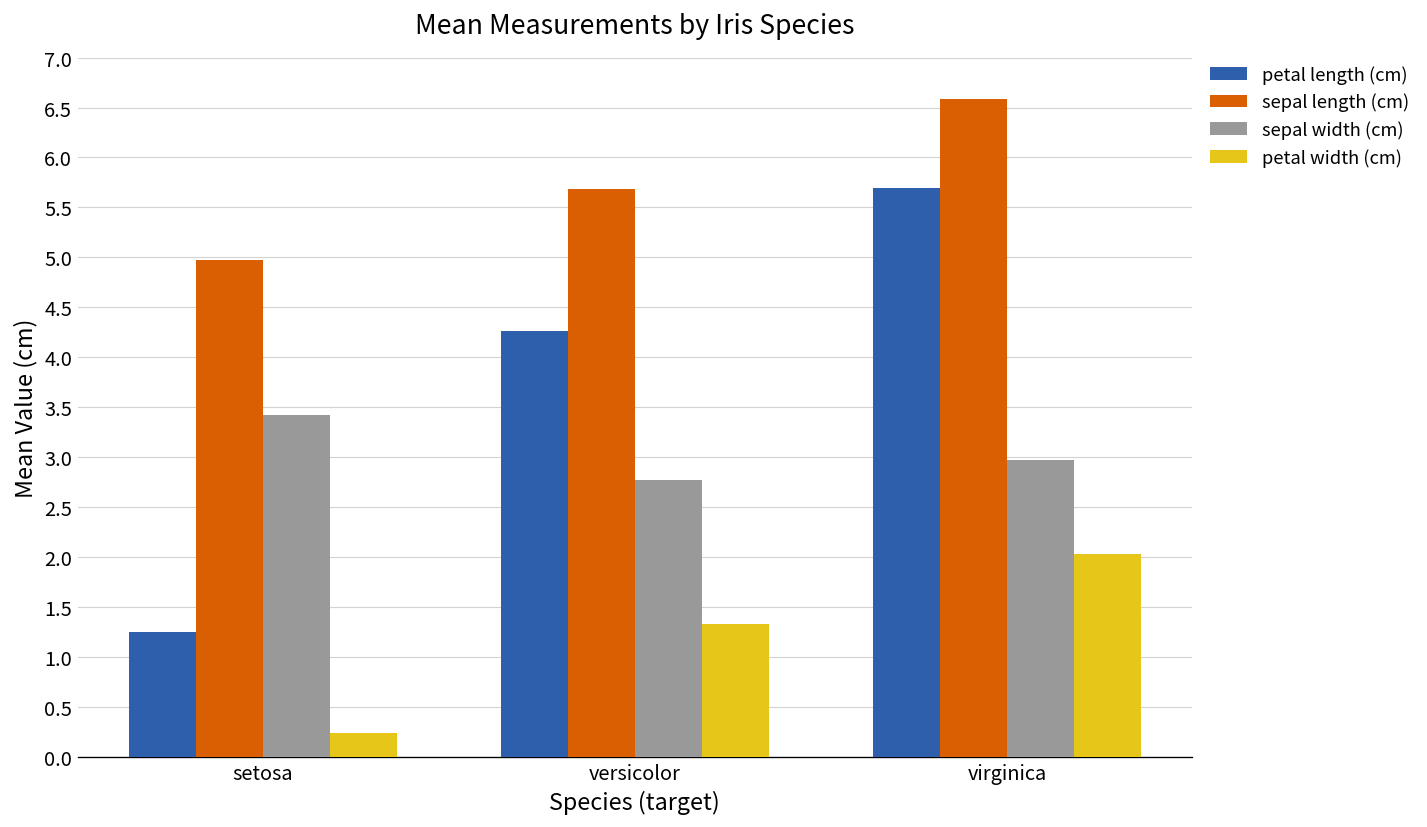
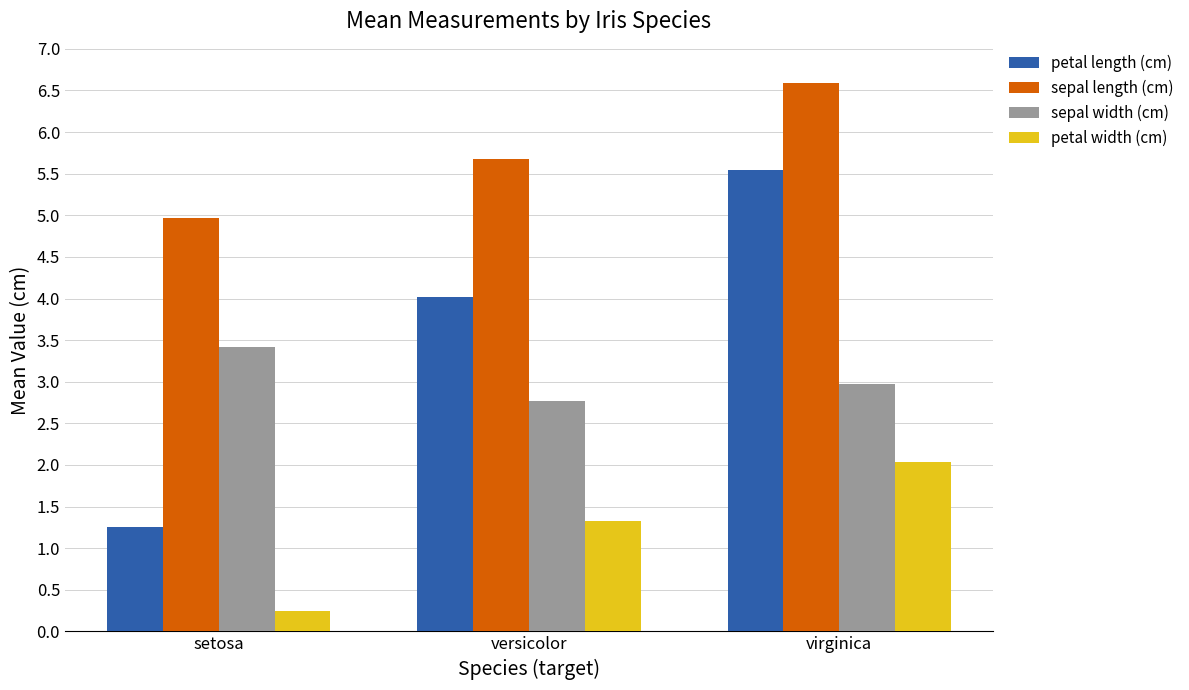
petal length (cm), versicolor: 4.3 -> 4.0
petal length (cm), virginica: 5.7 -> 5.6
